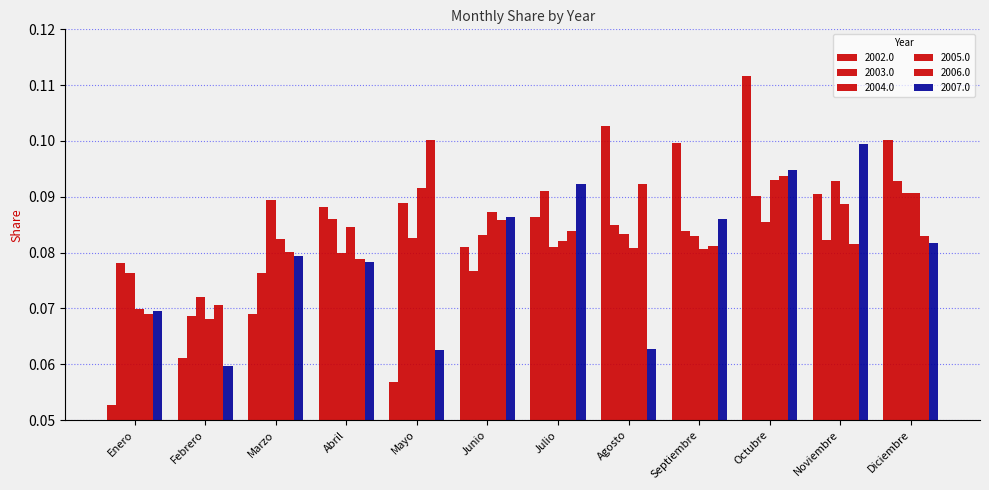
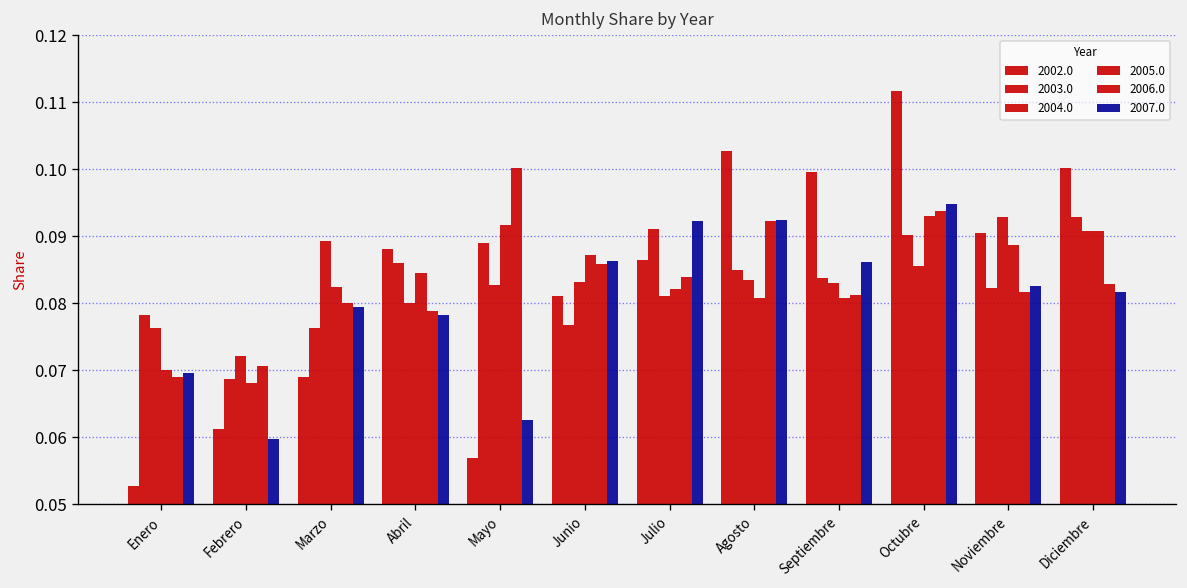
2007.0, Agosto: 0.063 -> 0.092
2007.0, Noviembre: 0.100 -> 0.083
